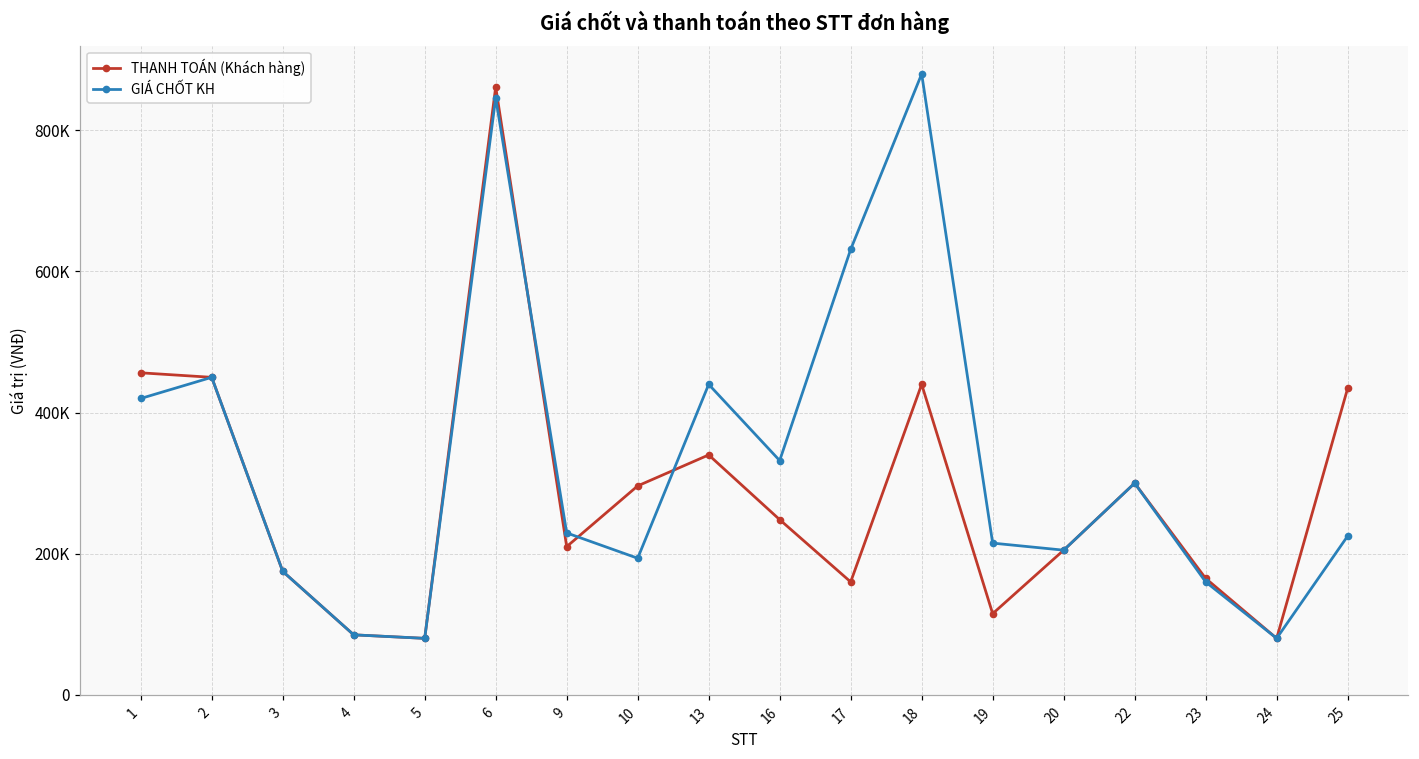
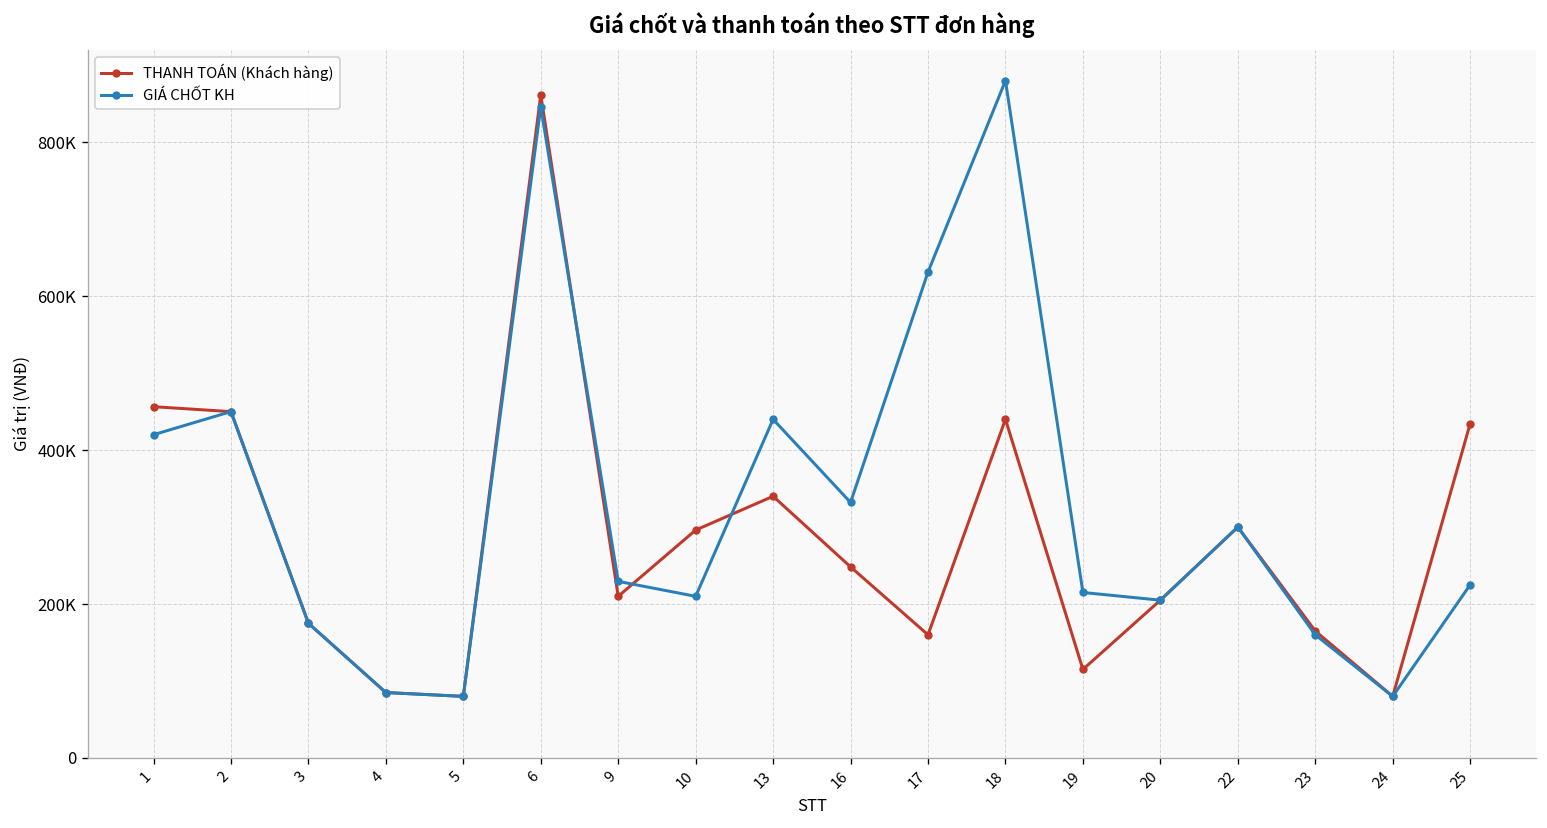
GIÁ CHỐT KH, 10: 190000 -> 210000
